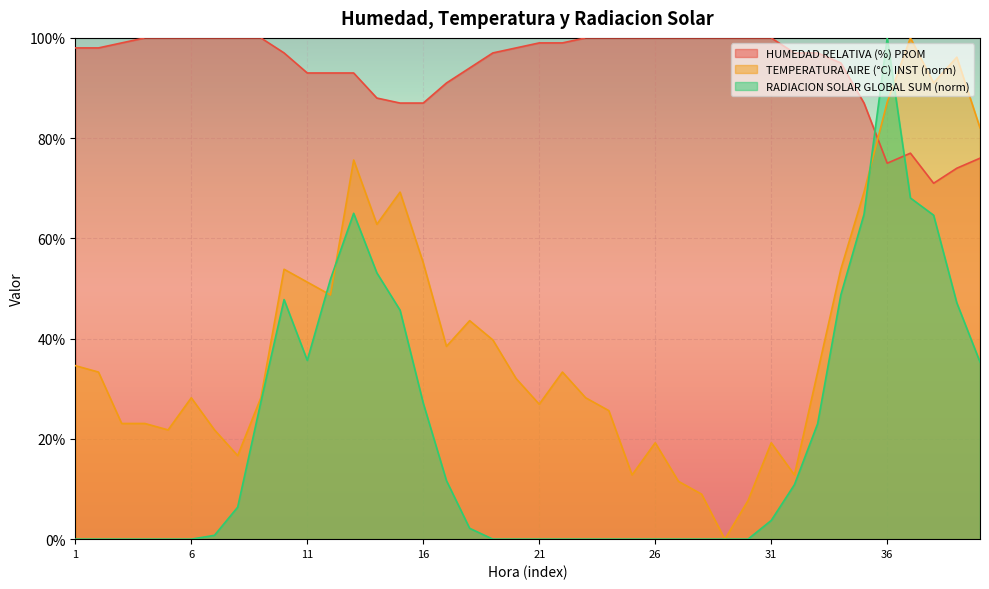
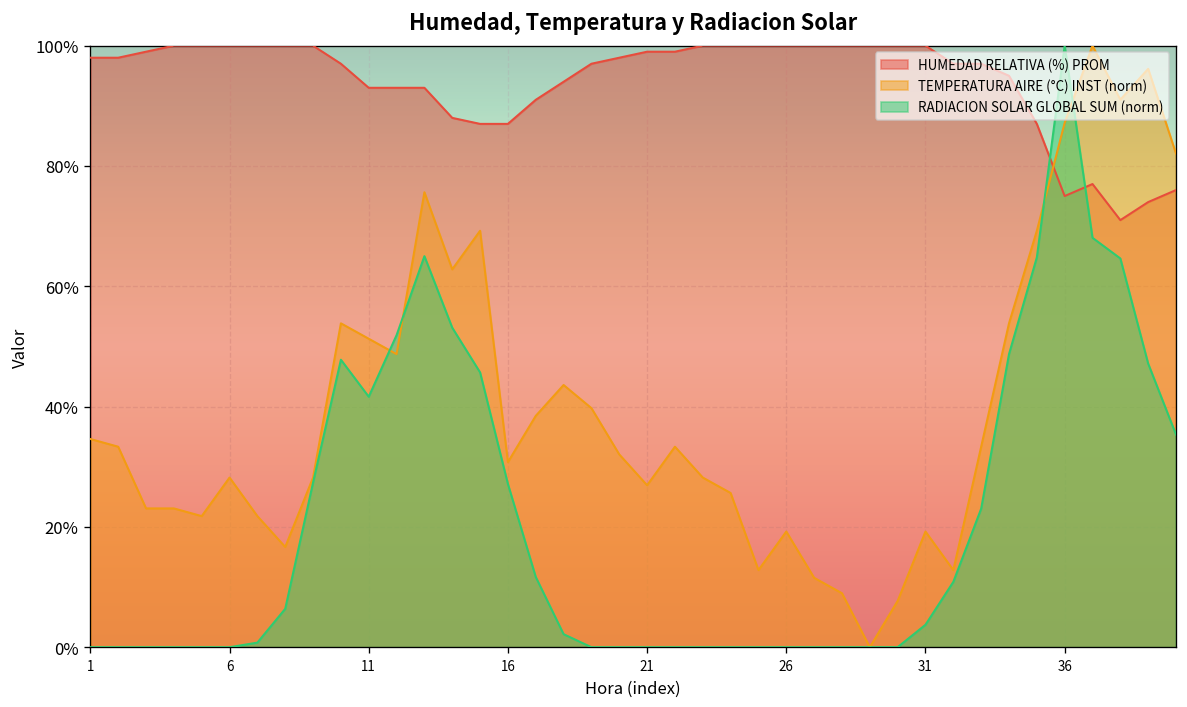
RADIACION SOLAR GLOBAL SUM (norm), 11: 36% -> 42%
TEMPERATURA AIRE (°C) INST (norm), 16: 55% -> 31%
